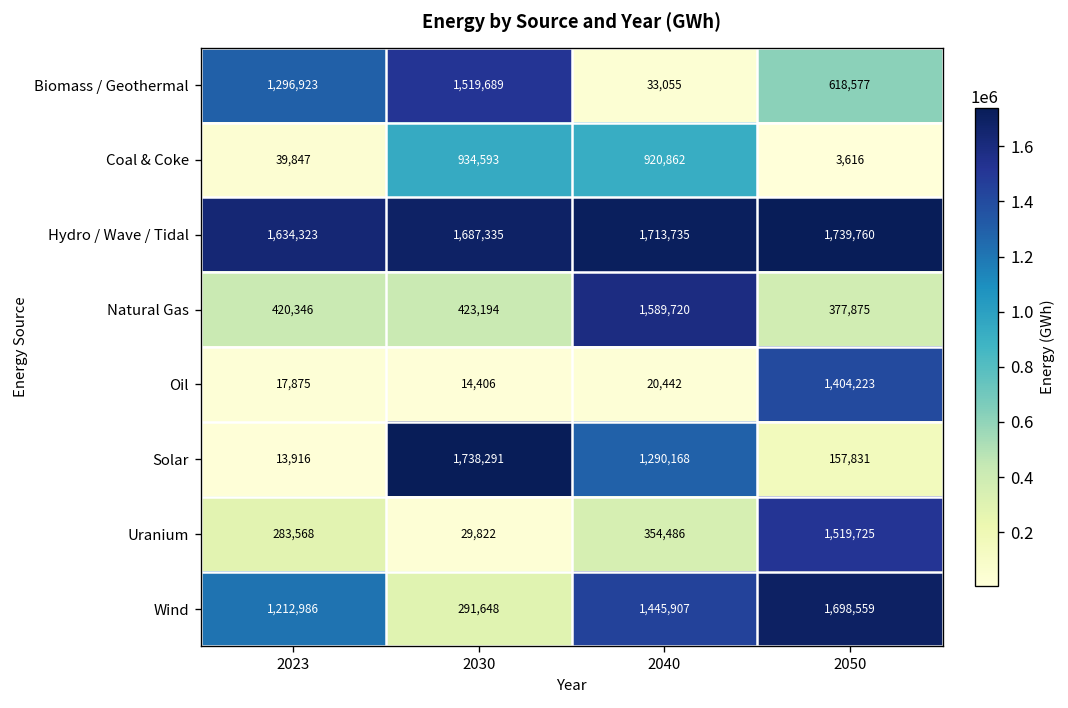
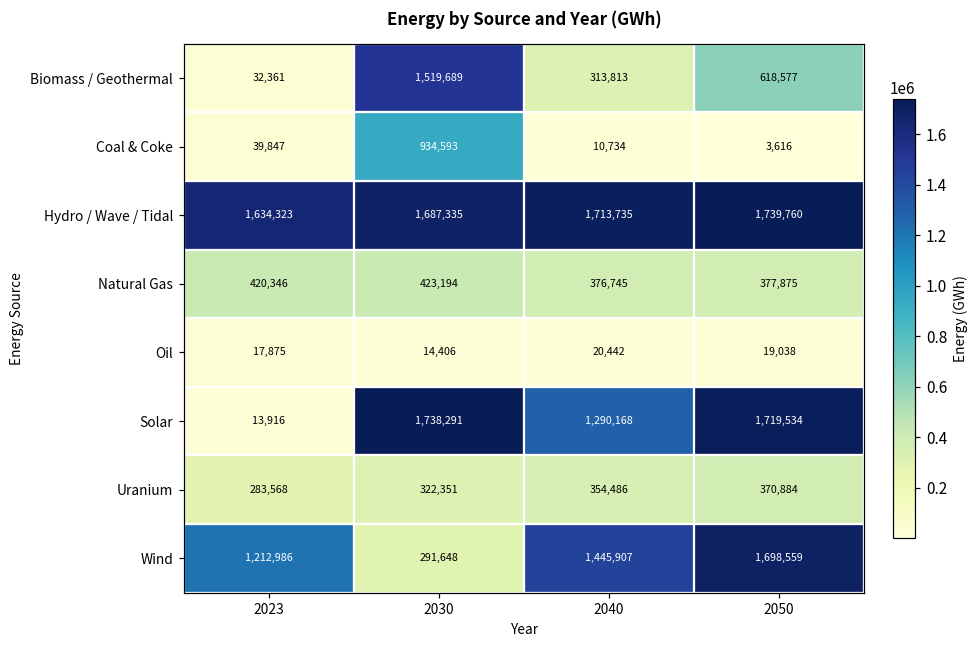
Biomass / Geothermal, 2023: 1,296,923 -> 32,361
Biomass / Geothermal, 2040: 33,055 -> 313,813
Coal & Coke, 2040: 920,862 -> 10,734
Natural Gas, 2040: 1,589,720 -> 376,745
Oil, 2050: 1,404,223 -> 19,038
Solar, 2050: 157,831 -> 1,719,534
Uranium, 2030: 29,822 -> 322,351
Uranium, 2050: 1,519,725 -> 370,884
